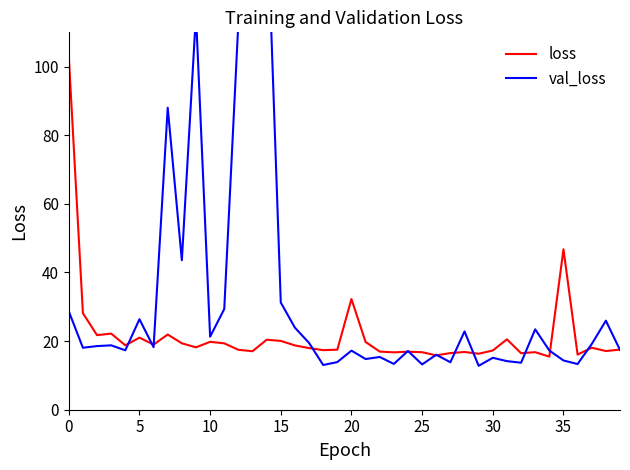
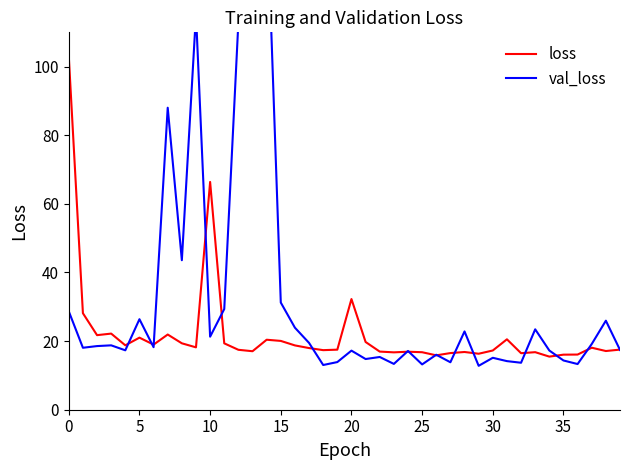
loss, 10: 20 -> 66
loss, 35: 47 -> 16
